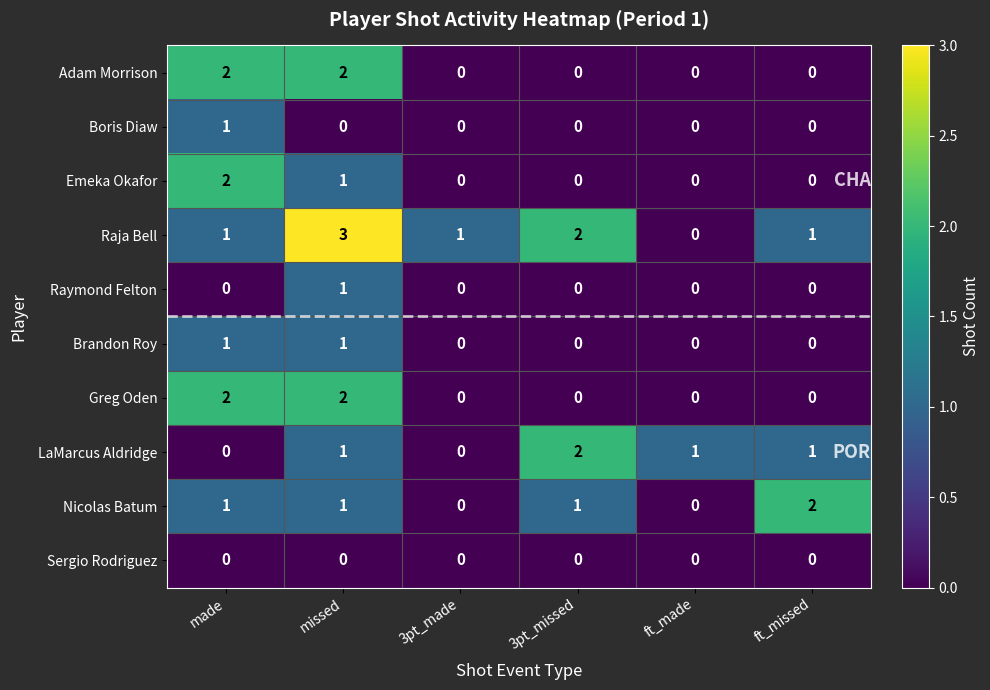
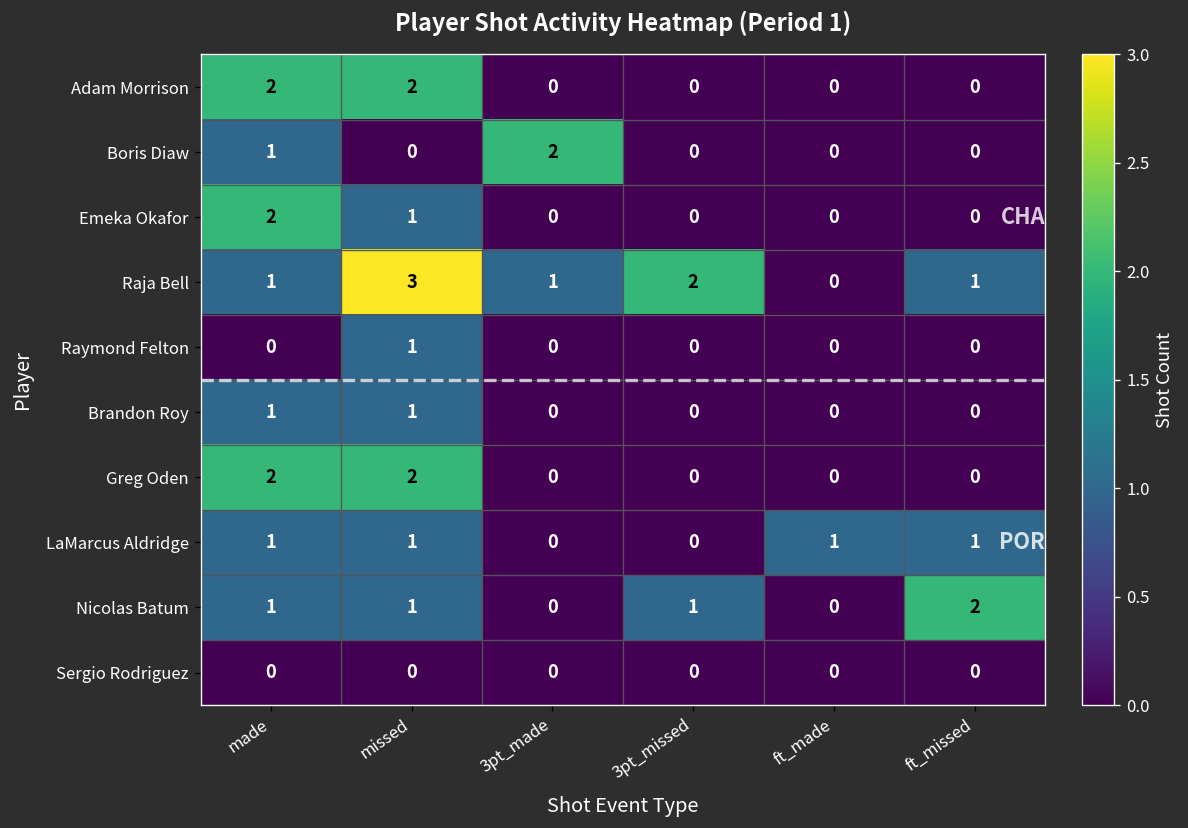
Boris Diaw, 3pt_made: 0 -> 2
LaMarcus Aldridge, made: 0 -> 1
LaMarcus Aldridge, 3pt_missed: 2 -> 0
